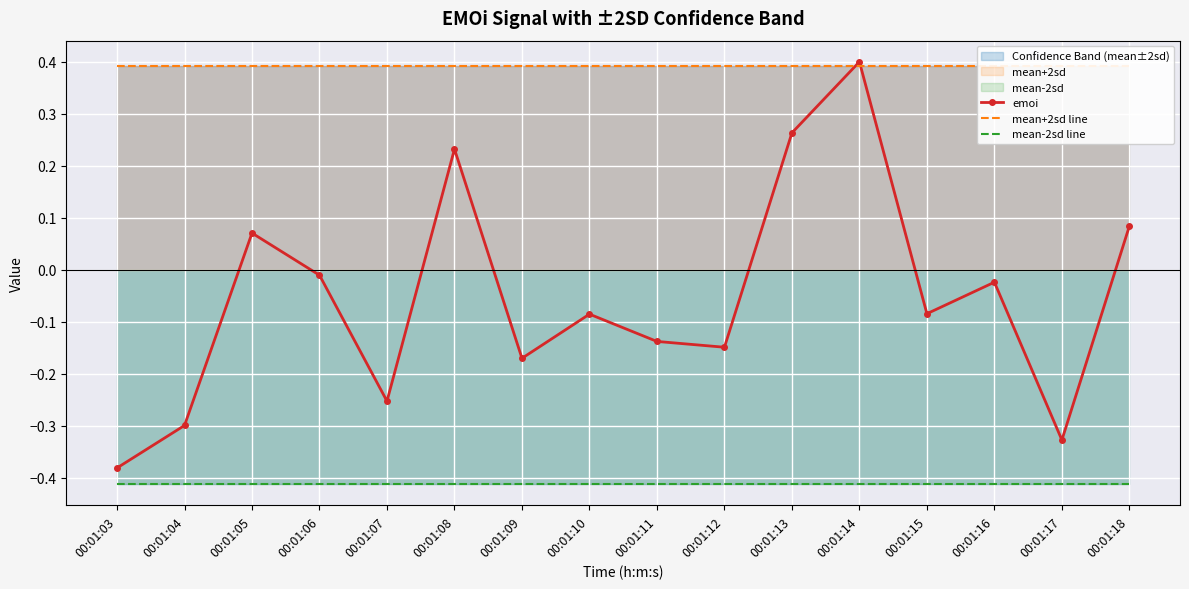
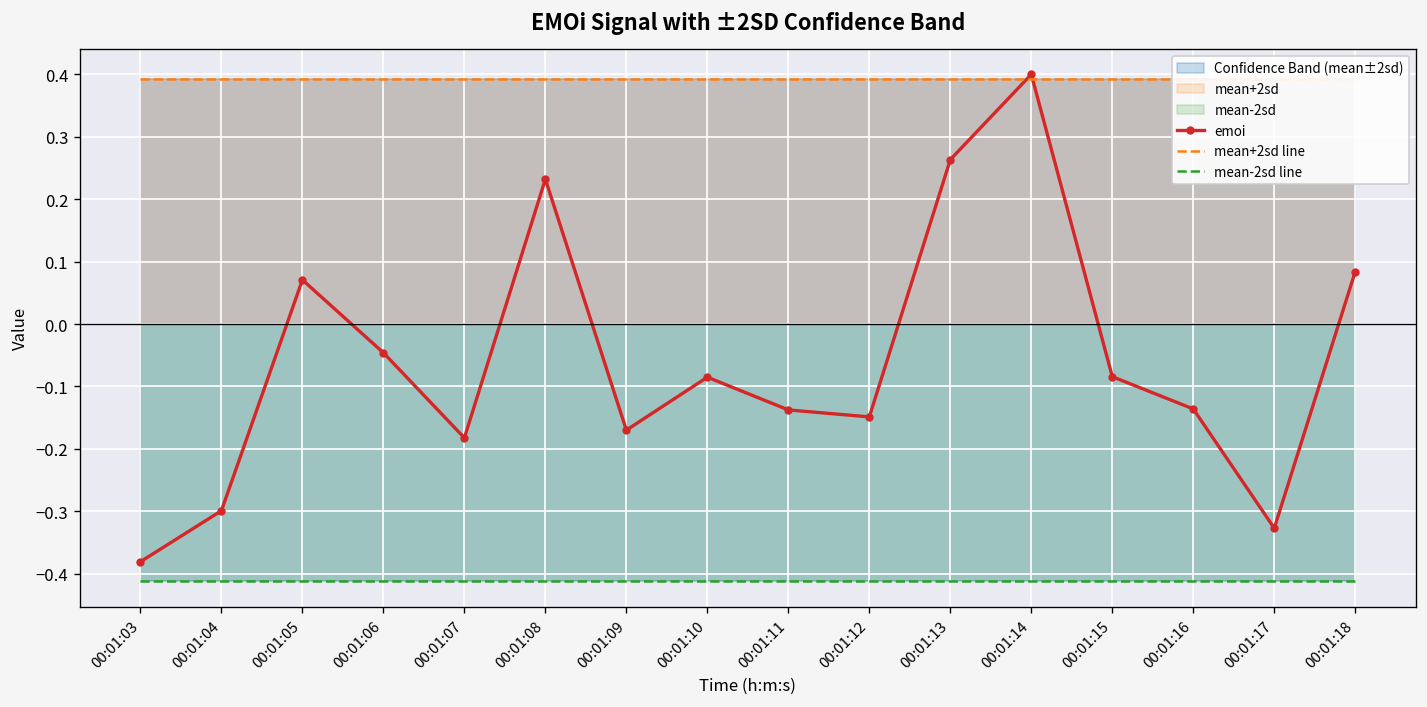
emoi, 00:01:06: -0.01 -> -0.05
emoi, 00:01:07: -0.25 -> -0.18
emoi, 00:01:16: -0.02 -> -0.14
